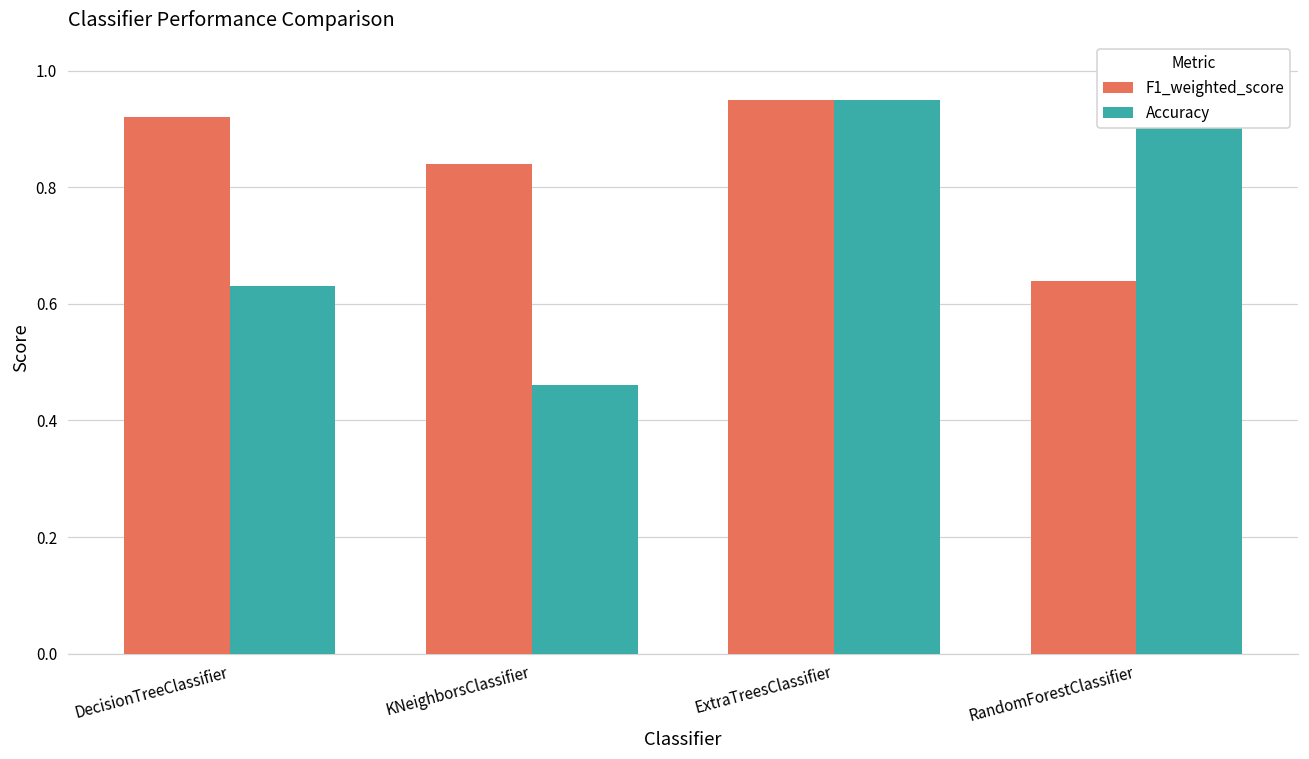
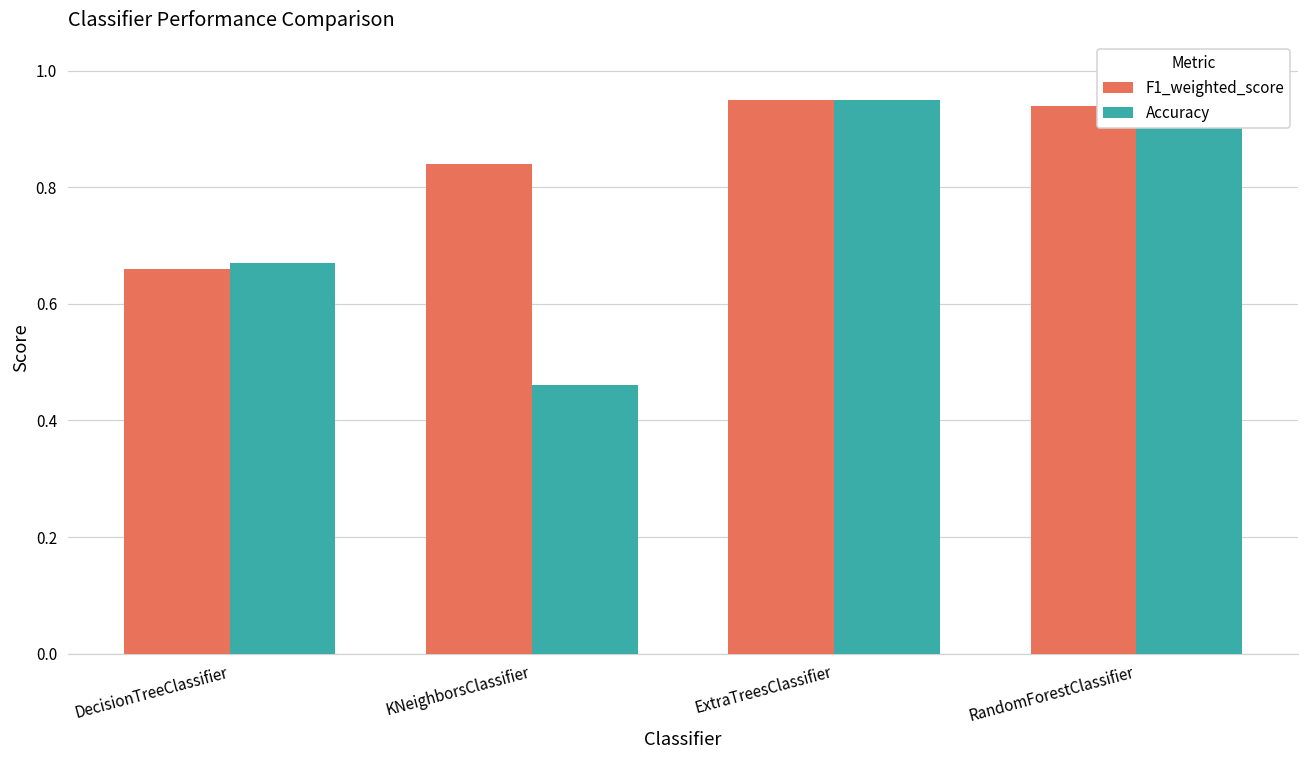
F1_weighted_score, DecisionTreeClassifier: 0.92 -> 0.66
Accuracy, DecisionTreeClassifier: 0.63 -> 0.67
F1_weighted_score, RandomForestClassifier: 0.64 -> 0.94
